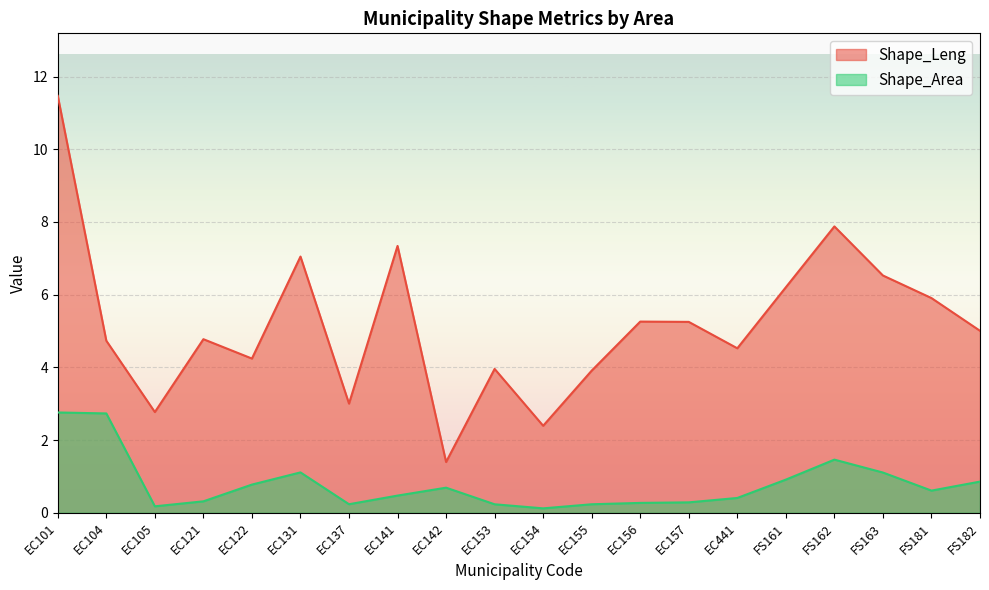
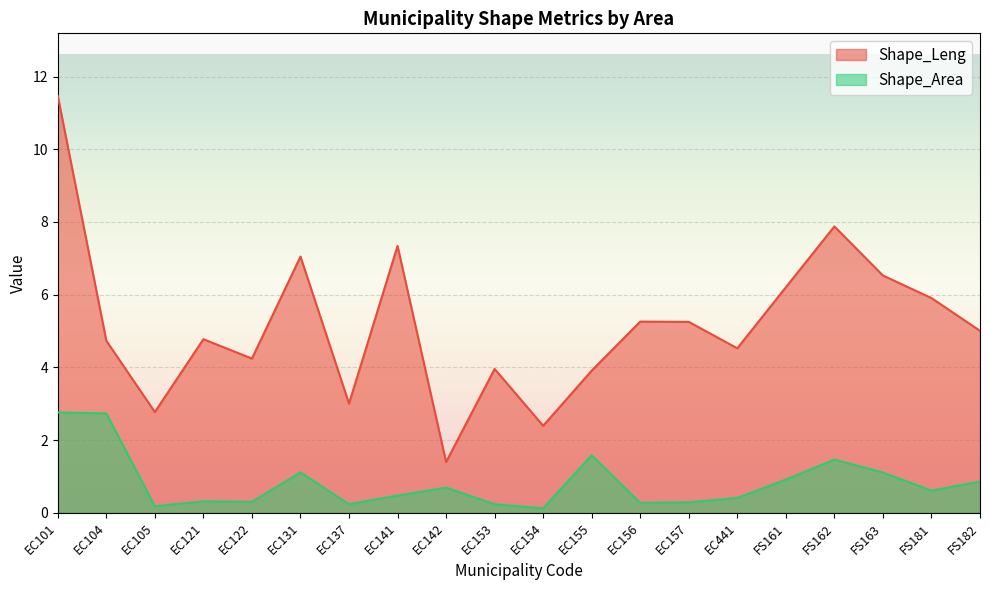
Shape_Area, EC122: 0.8 -> 0.3
Shape_Area, EC155: 0.2 -> 1.6
